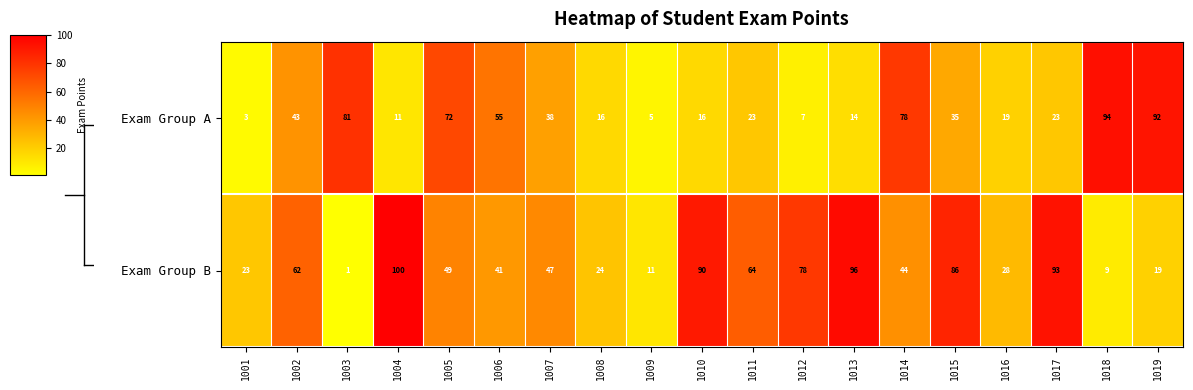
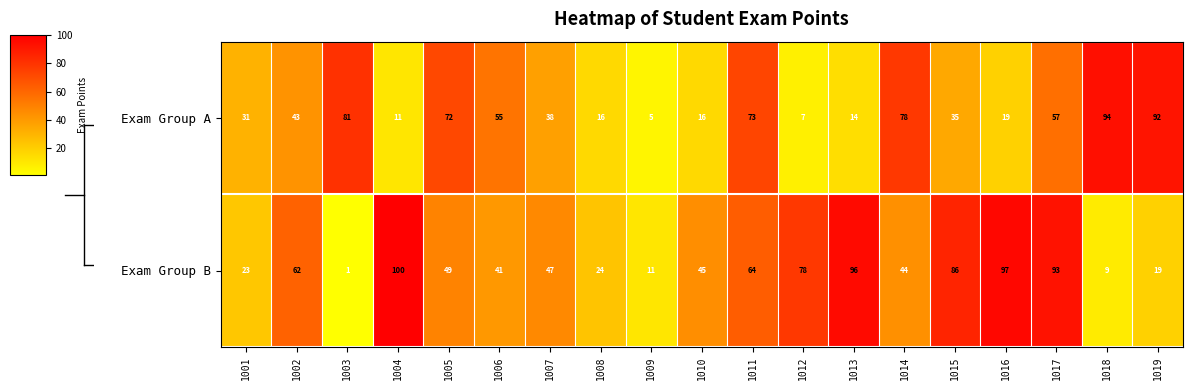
Heatmap of Student Exam Points, Exam Group A, 1001: 3 -> 31
Heatmap of Student Exam Points, Exam Group A, 1011: 23 -> 73
Heatmap of Student Exam Points, Exam Group A, 1017: 23 -> 57
Heatmap of Student Exam Points, Exam Group B, 1010: 90 -> 45
Heatmap of Student Exam Points, Exam Group B, 1016: 28 -> 97
